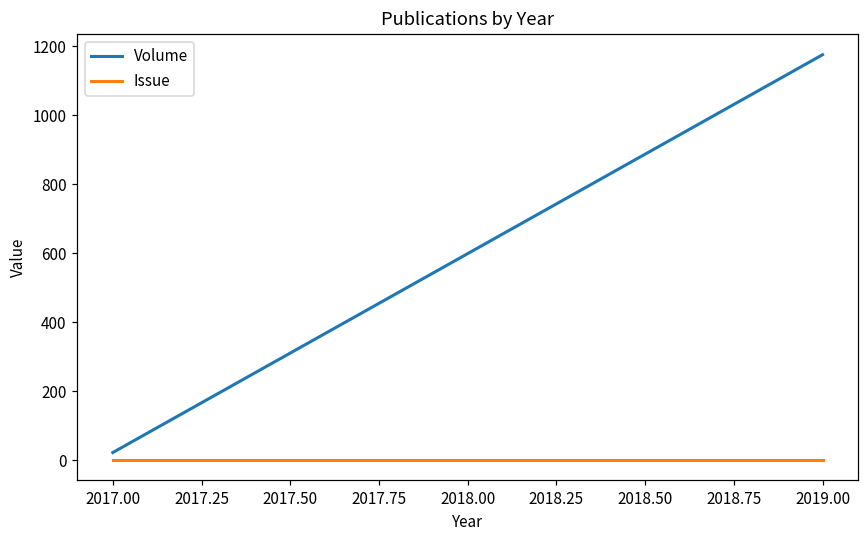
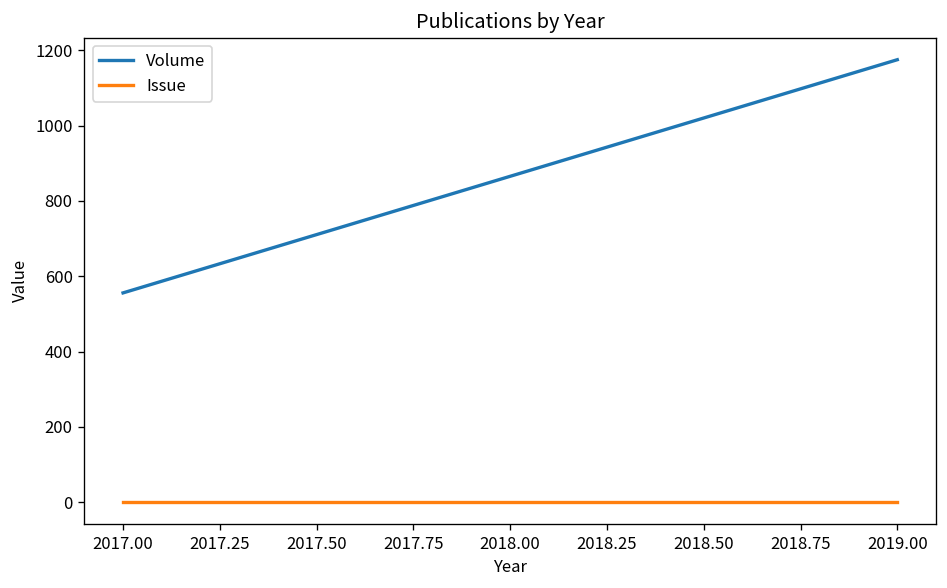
Volume, 2017.00: 20 -> 560
